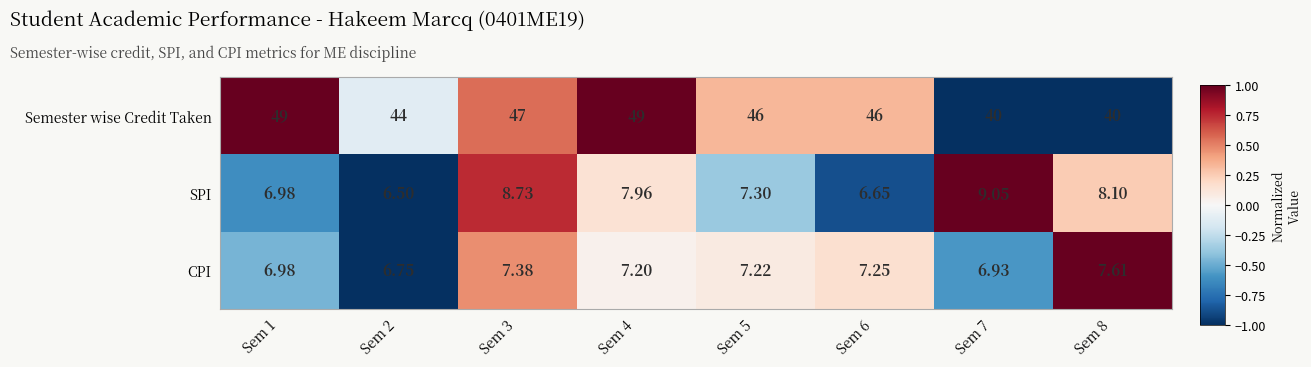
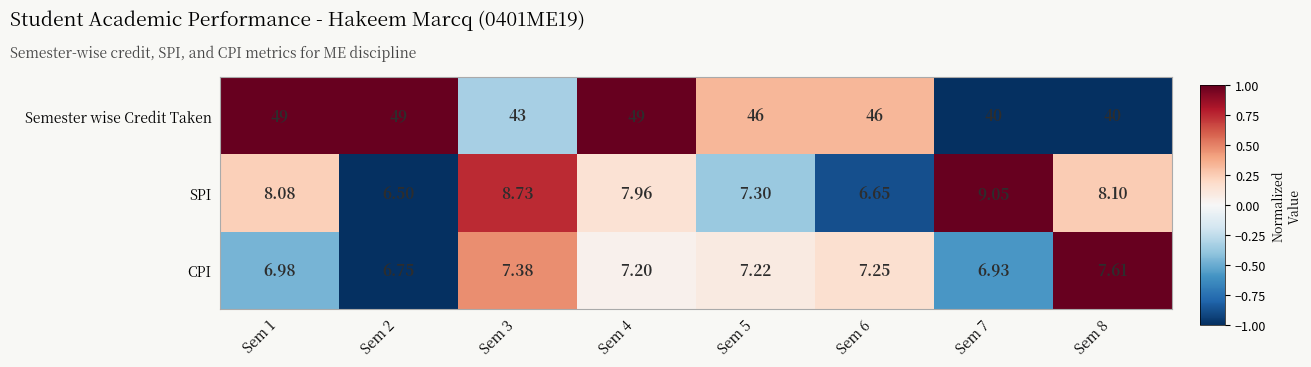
Semester wise Credit Taken, Sem 2: 44 -> 49
Semester wise Credit Taken, Sem 3: 47 -> 43
SPI, Sem 1: 6.98 -> 8.08
